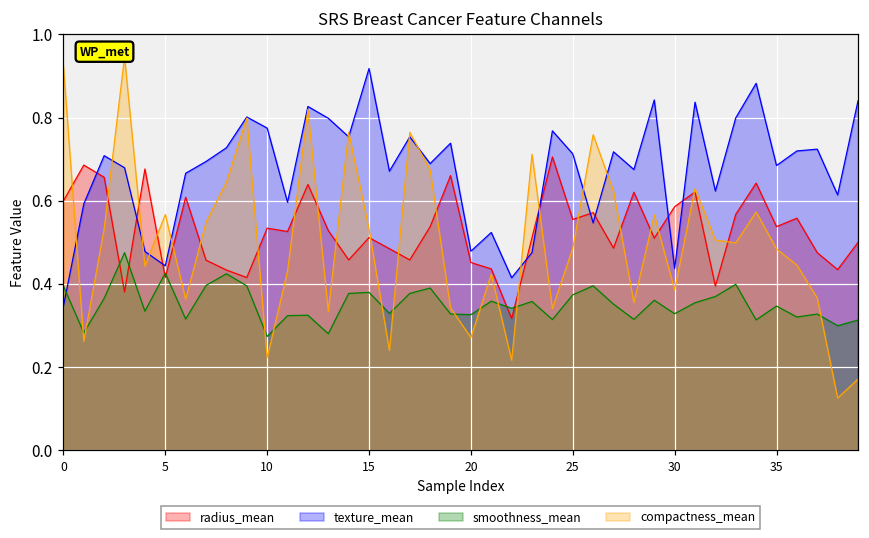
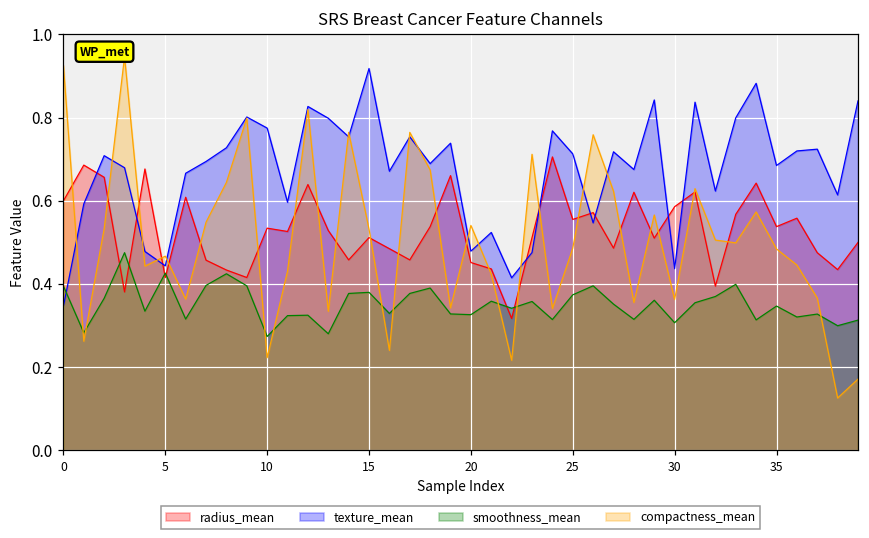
compactness_mean, 5: 0.57 -> 0.47
compactness_mean, 20: 0.27 -> 0.54
smoothness_mean, 30: 0.33 -> 0.31
compactness_mean, 30: 0.39 -> 0.36
